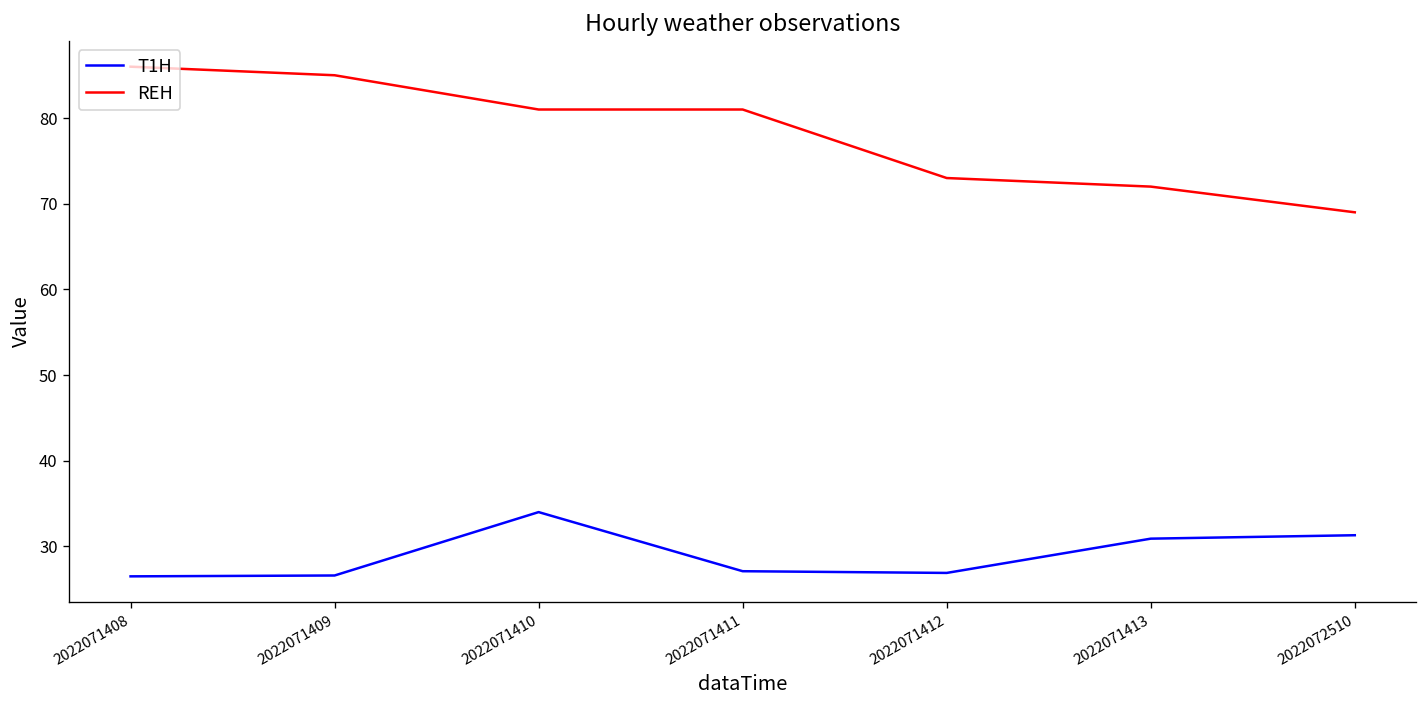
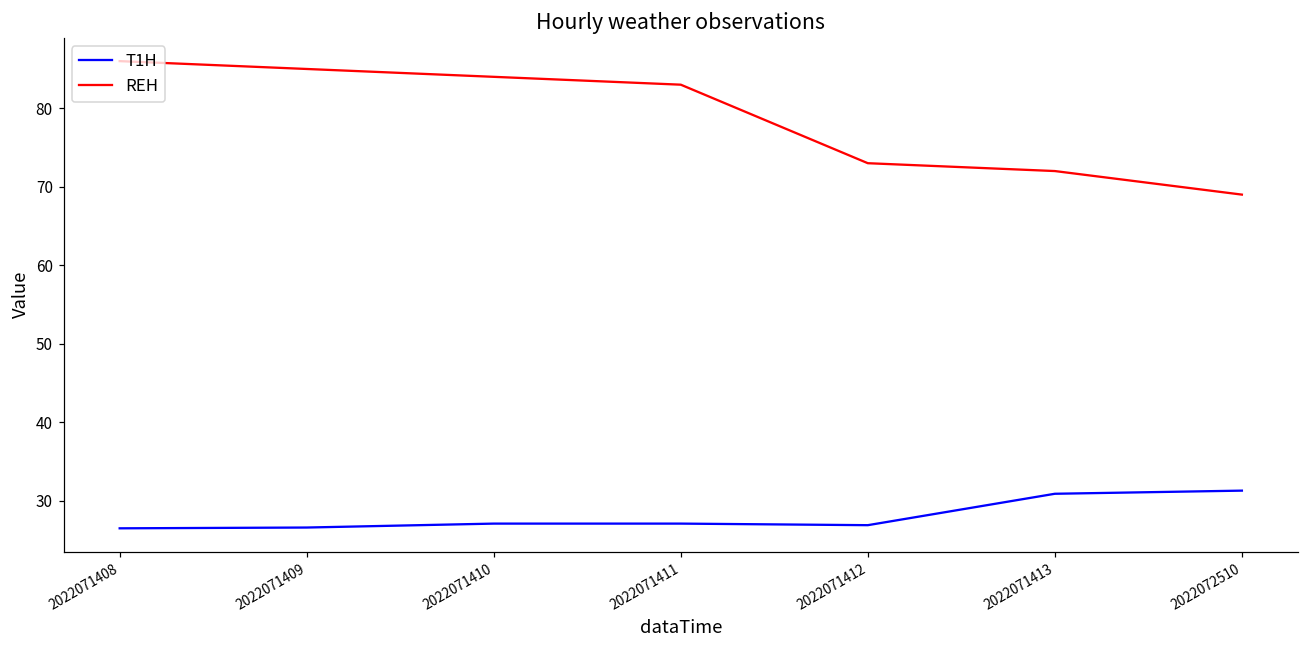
T1H, 2022071410: 34 -> 27
REH, 2022071410: 81 -> 84
REH, 2022071411: 81 -> 83
